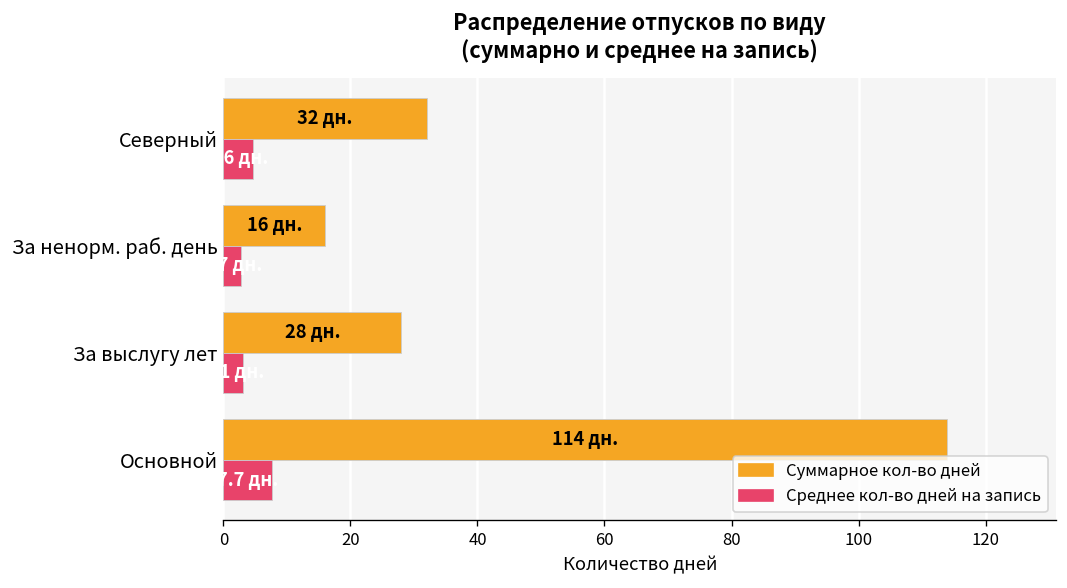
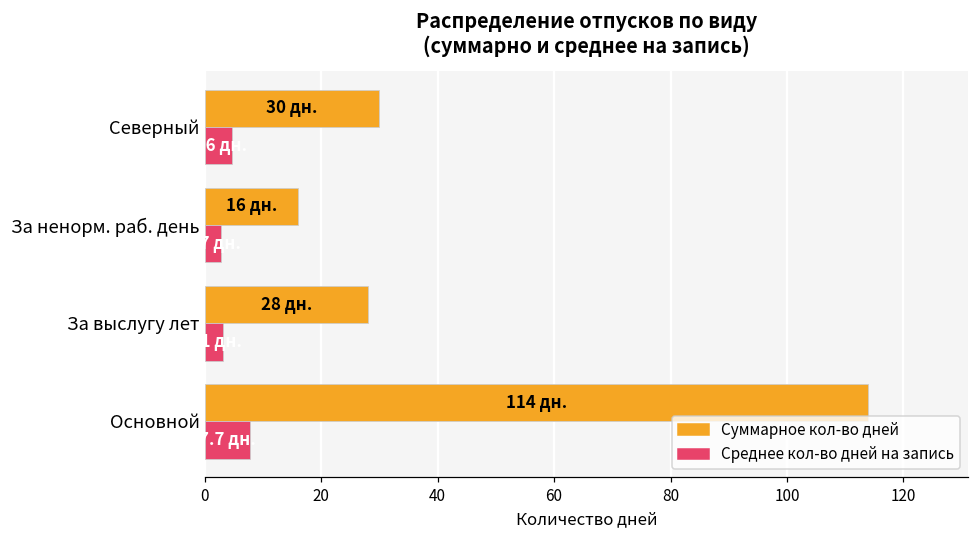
Суммарное кол-во дней, Северный: 32 -> 30
